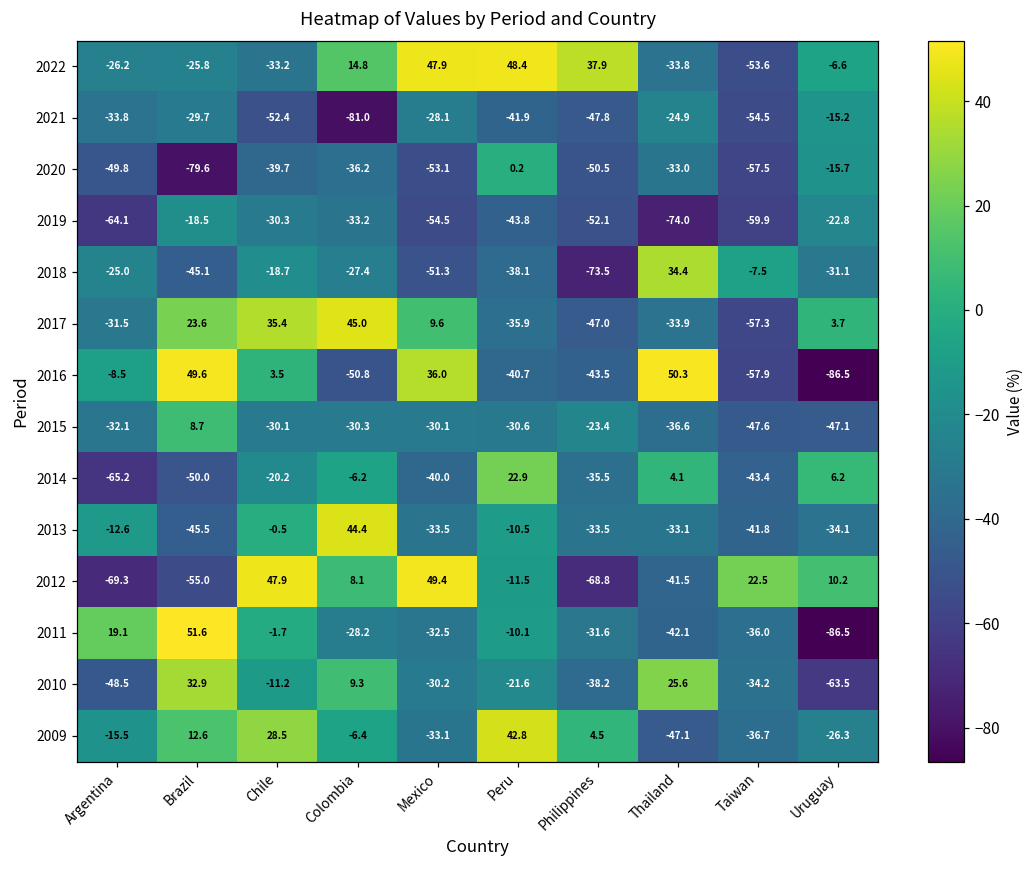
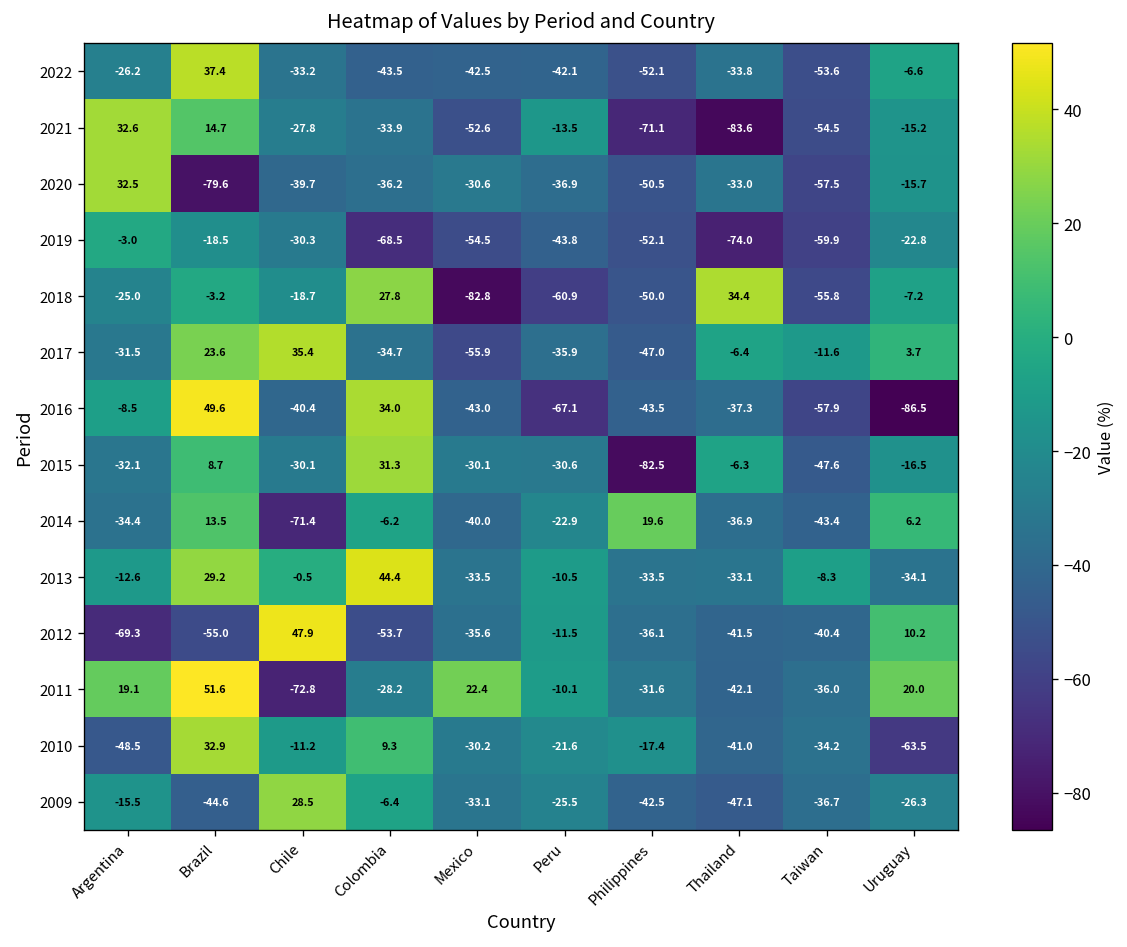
2022, Brazil: -25.8 -> 37.4
2022, Colombia: 14.8 -> -43.5
2022, Mexico: 47.9 -> -42.5
2022, Peru: 48.4 -> -42.1
2022, Philippines: 37.9 -> -52.1
2021, Argentina: -33.8 -> 32.6
2021, Brazil: -29.7 -> 14.7
2021, Chile: -52.4 -> -27.8
2021, Colombia: -81.0 -> -33.9
2021, Mexico: -28.1 -> -52.6
2021, Peru: -41.9 -> -13.5
2021, Philippines: -47.8 -> -71.1
2021, Thailand: -24.9 -> -83.6
2020, Argentina: -49.8 -> 32.5
2020, Mexico: -53.1 -> -30.6
2020, Peru: 0.2 -> -36.9
2019, Argentina: -64.1 -> -3.0
2019, Colombia: -33.2 -> -68.5
2018, Brazil: -45.1 -> -3.2
2018, Colombia: -27.4 -> 27.8
2018, Mexico: -51.3 -> -82.8
2018, Peru: -38.1 -> -60.9
2018, Philippines: -73.5 -> -50.0
2018, Taiwan: -7.5 -> -55.8
2018, Uruguay: -31.1 -> -7.2
2017, Colombia: 45.0 -> -34.7
2017, Mexico: 9.6 -> -55.9
2017, Thailand: -33.9 -> -6.4
2017, Taiwan: -57.3 -> -11.6
2016, Chile: 3.5 -> -40.4
2016, Colombia: -50.8 -> 34.0
2016, Mexico: 36.0 -> -43.0
2016, Peru: -40.7 -> -67.1
2016, Thailand: 50.3 -> -37.3
2015, Colombia: -30.3 -> 31.3
2015, Philippines: -23.4 -> -82.5
2015, Thailand: -36.6 -> -6.3
2015, Uruguay: -47.1 -> -16.5
2014, Argentina: -65.2 -> -34.4
2014, Brazil: -50.0 -> 13.5
2014, Chile: -20.2 -> -71.4
2014, Peru: 22.9 -> -22.9
2014, Philippines: -35.5 -> 19.6
2014, Thailand: 4.1 -> -36.9
2013, Brazil: -45.5 -> 29.2
2013, Taiwan: -41.8 -> -8.3
2012, Colombia: 8.1 -> -53.7
2012, Mexico: 49.4 -> -35.6
2012, Philippines: -68.8 -> -36.1
2012, Taiwan: 22.5 -> -40.4
2011, Chile: -1.7 -> -72.8
2011, Mexico: -32.5 -> 22.4
2011, Uruguay: -86.5 -> 20.0
2010, Philippines: -38.2 -> -17.4
2010, Thailand: 25.6 -> -41.0
2009, Brazil: 12.6 -> -44.6
2009, Peru: 42.8 -> -25.5
2009, Philippines: 4.5 -> -42.5
